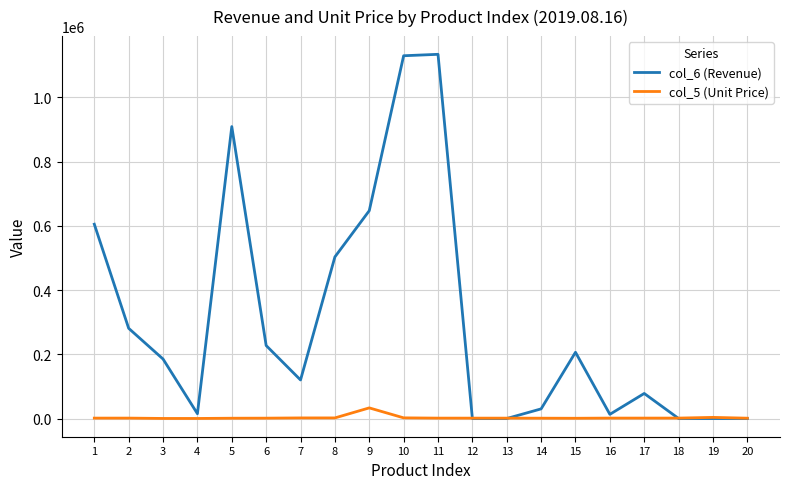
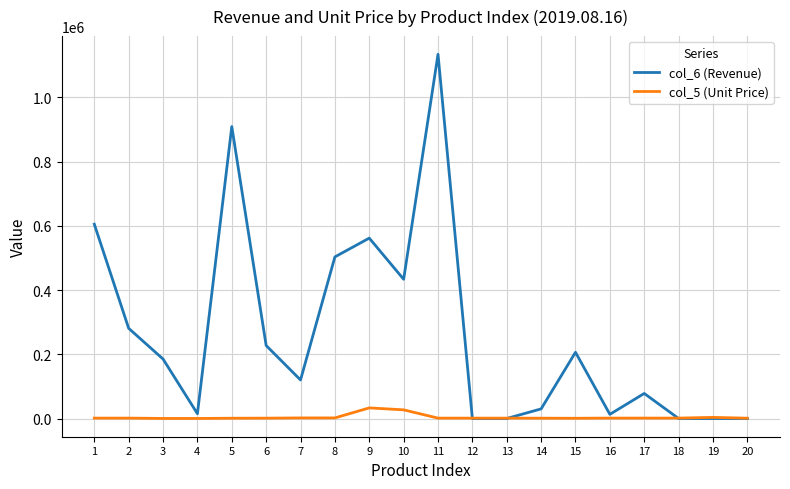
col_6 (Revenue), 9: 650000 -> 560000
col_6 (Revenue), 10: 1130000 -> 430000
col_5 (Unit Price), 10: 0 -> 30000
